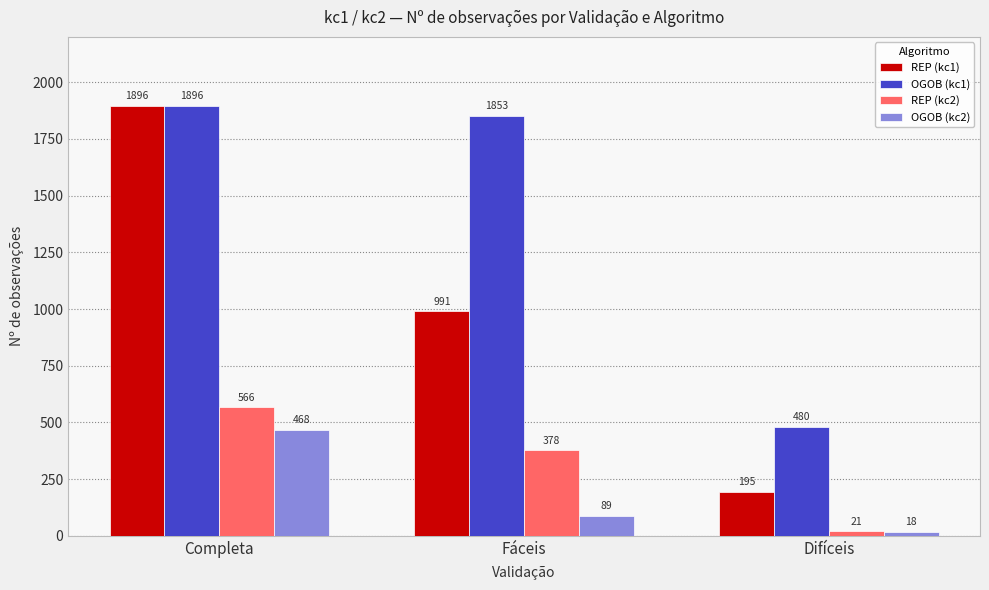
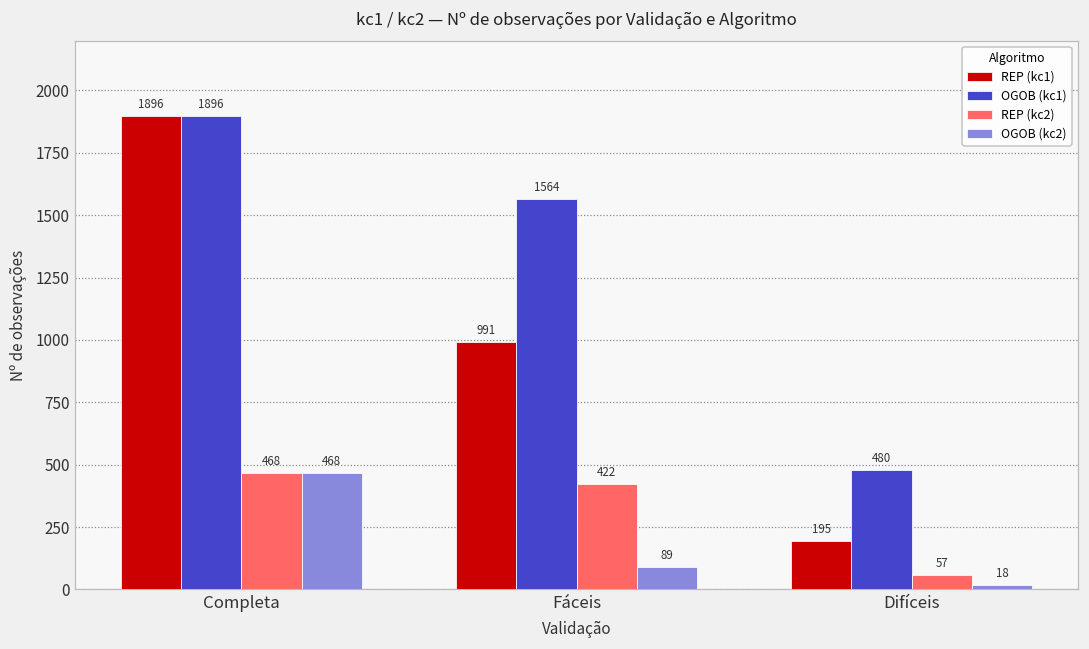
REP (kc2), Completa: 566 -> 468
OGOB (kc1), Fáceis: 1853 -> 1564
REP (kc2), Fáceis: 378 -> 422
REP (kc2), Difíceis: 21 -> 57
